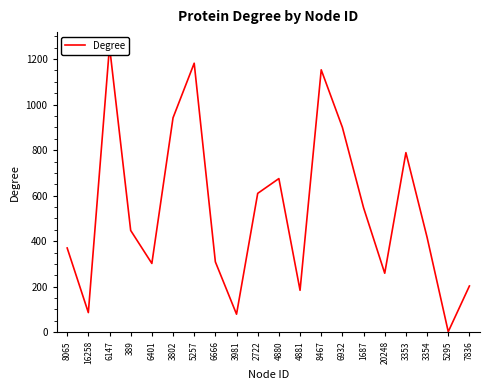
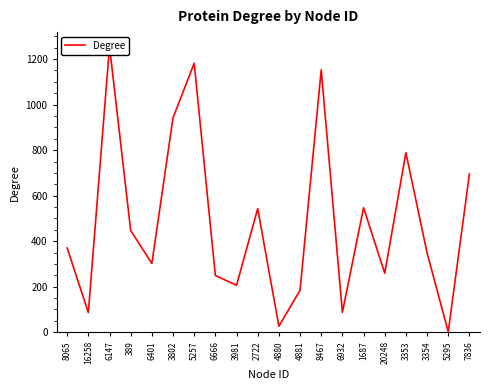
6666: 310 -> 250
3981: 80 -> 210
2722: 610 -> 540
4880: 680 -> 30
6932: 900 -> 90
3354: 420 -> 350
7836: 200 -> 700
